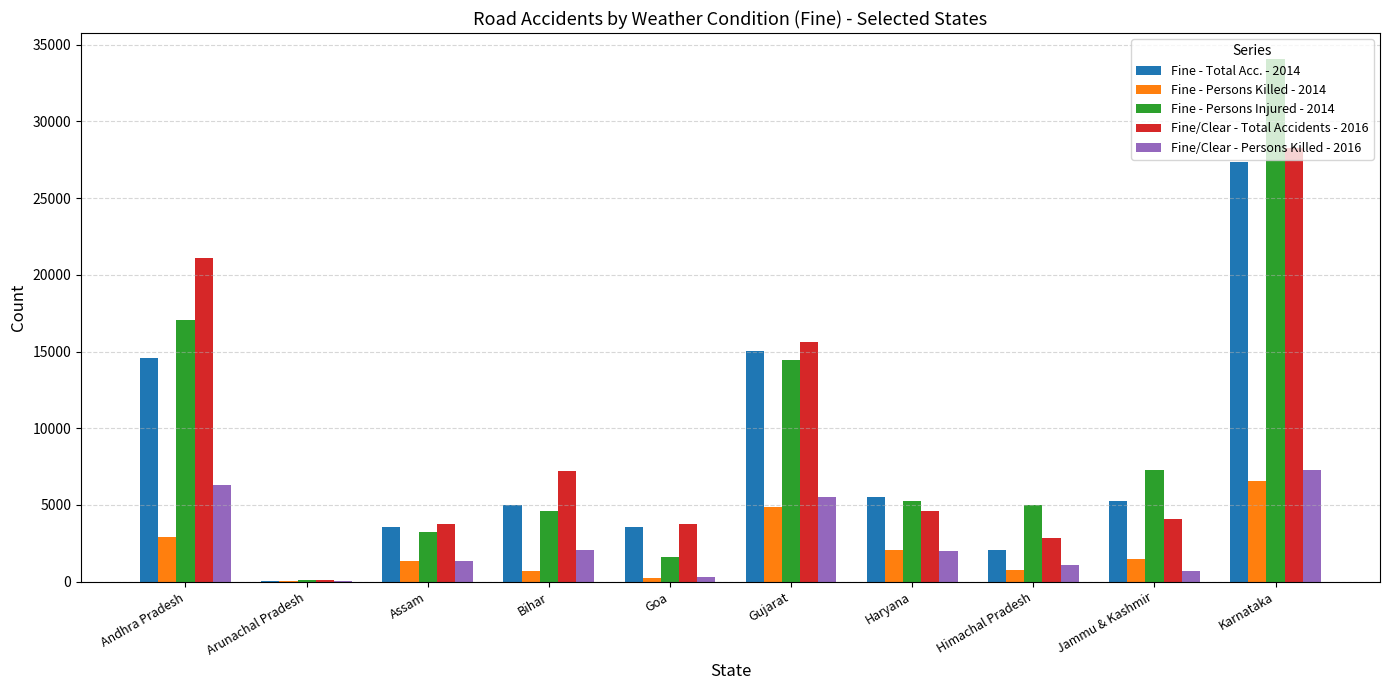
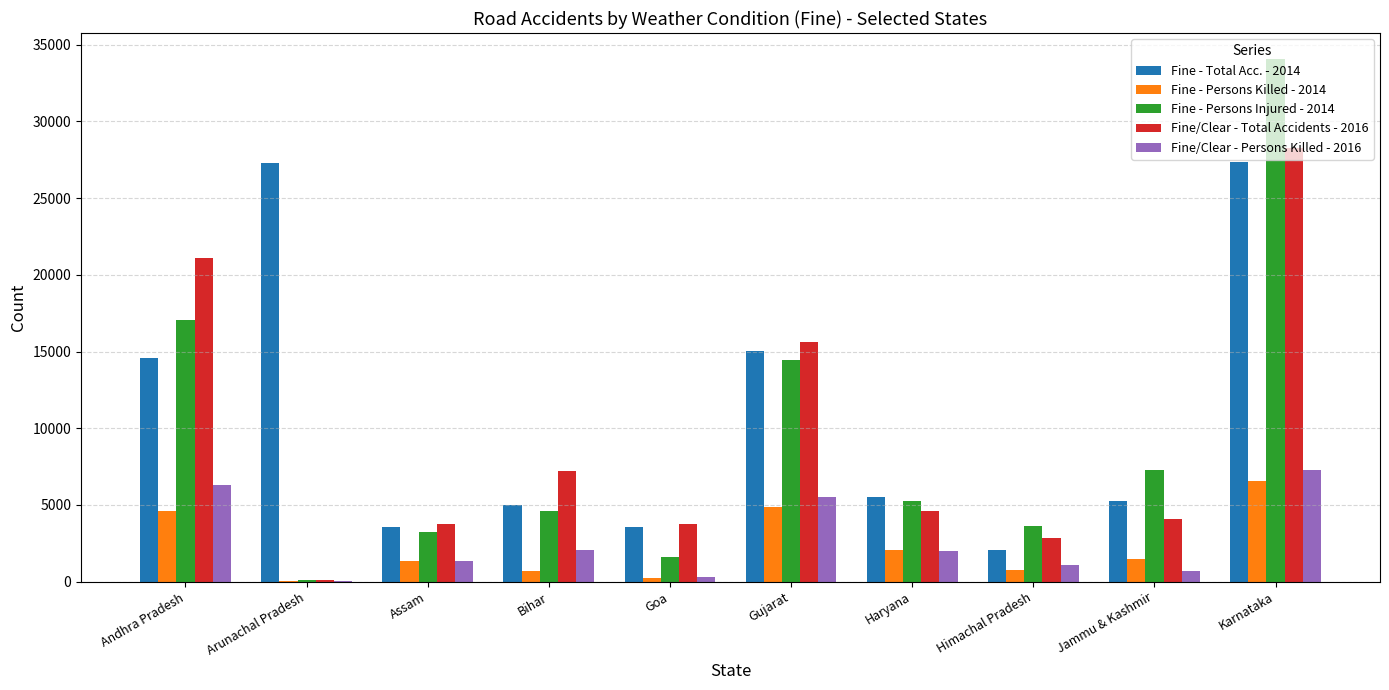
Fine - Persons Killed - 2014, Andhra Pradesh: 2900 -> 4600
Fine - Total Acc. - 2014, Arunachal Pradesh: 100 -> 27300
Fine - Persons Injured - 2014, Himachal Pradesh: 5000 -> 3600
